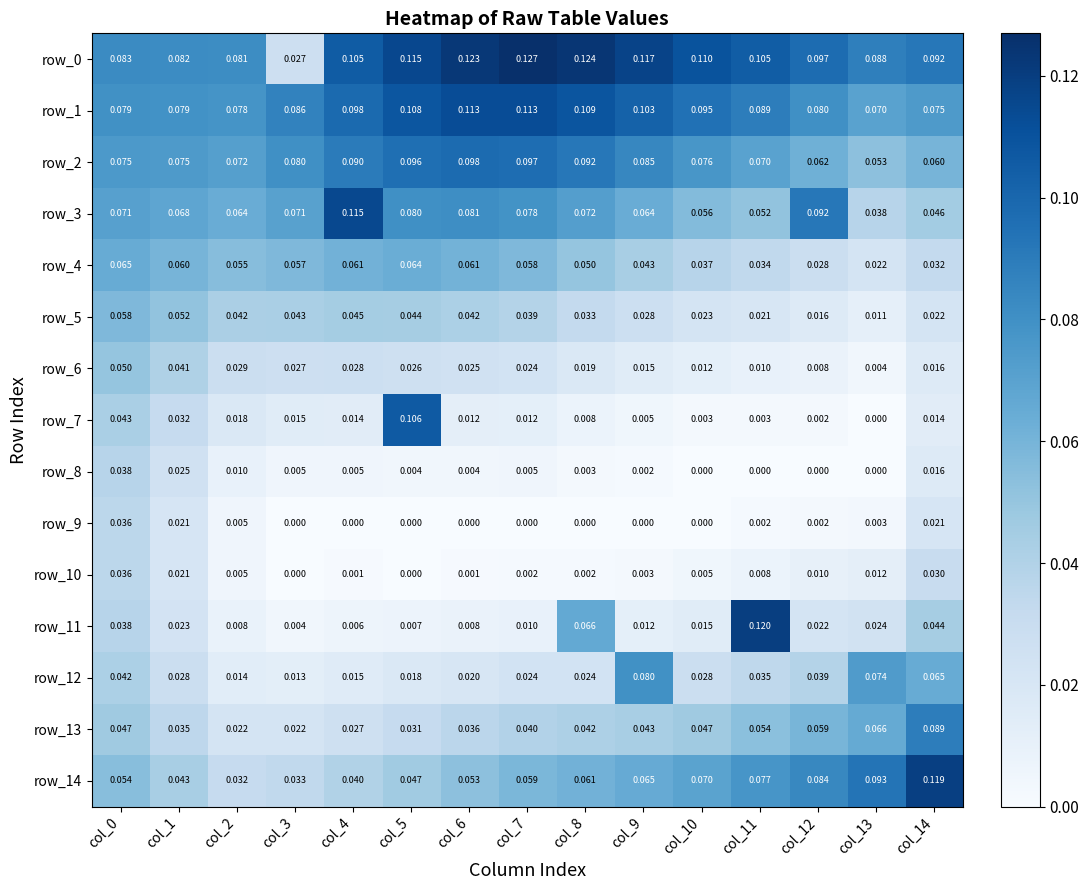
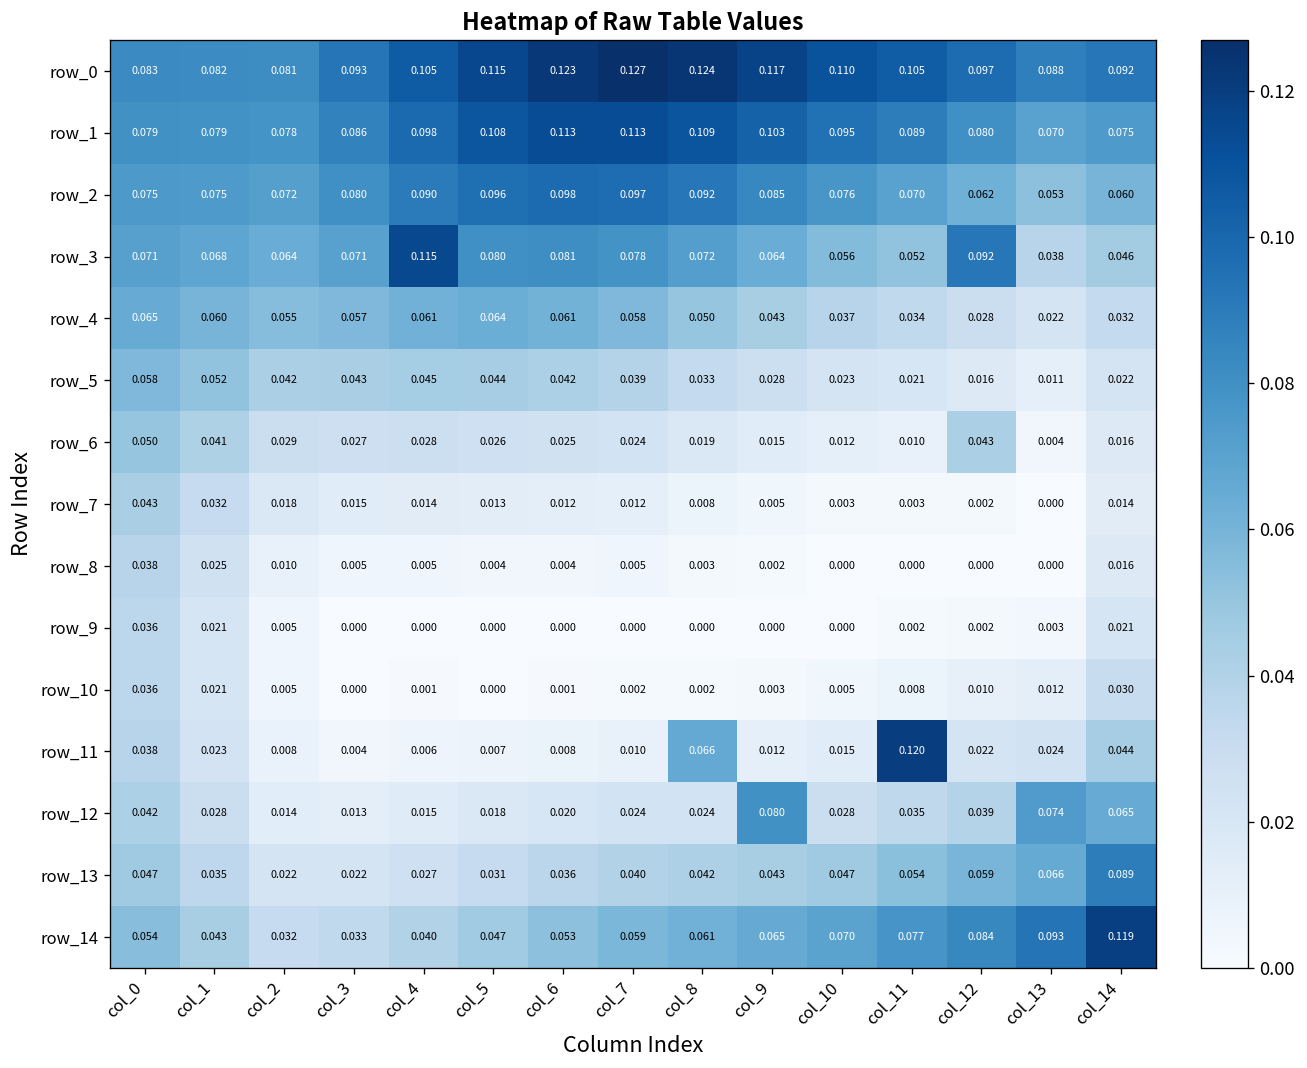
row_0, col_3: 0.027 -> 0.093
row_6, col_12: 0.008 -> 0.043
row_7, col_5: 0.106 -> 0.013
